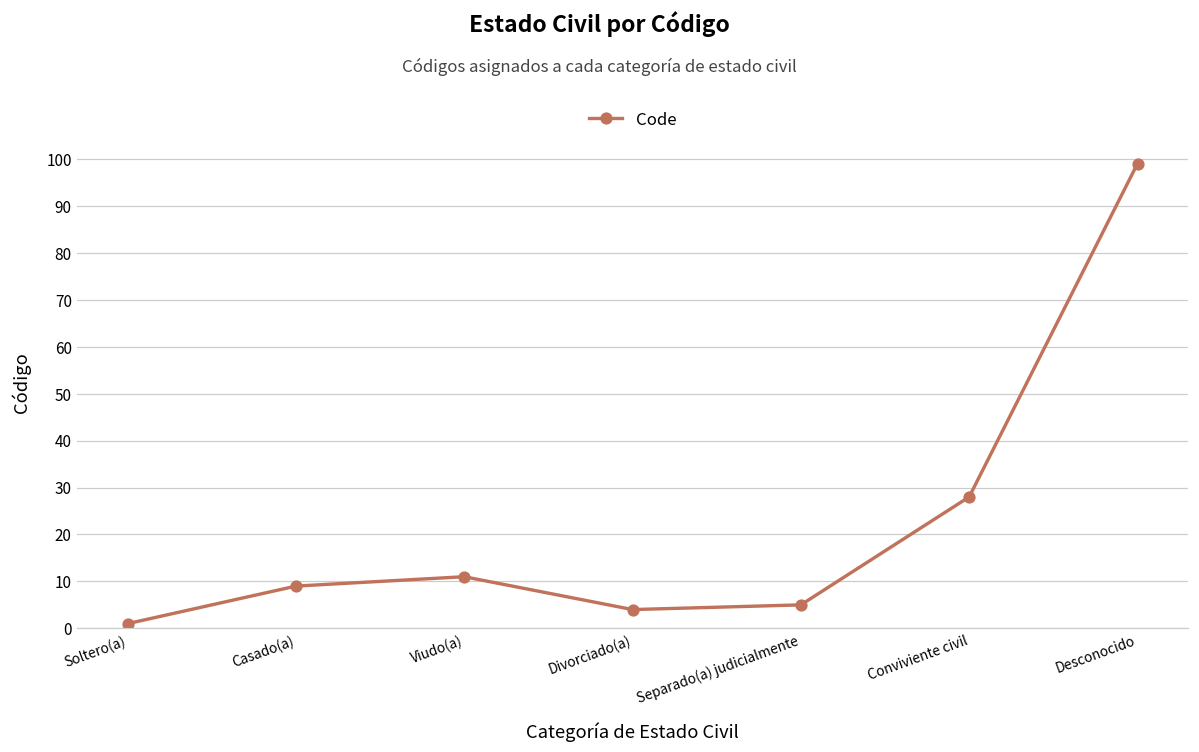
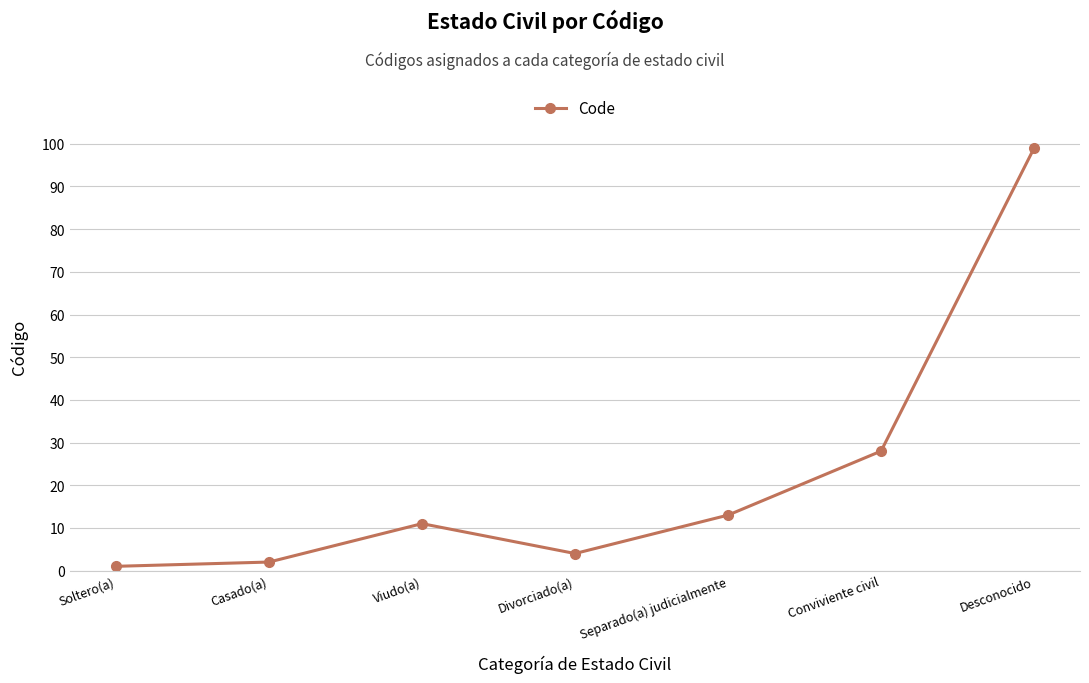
Casado(a): 9 -> 2
Separado(a) judicialmente: 5 -> 13
